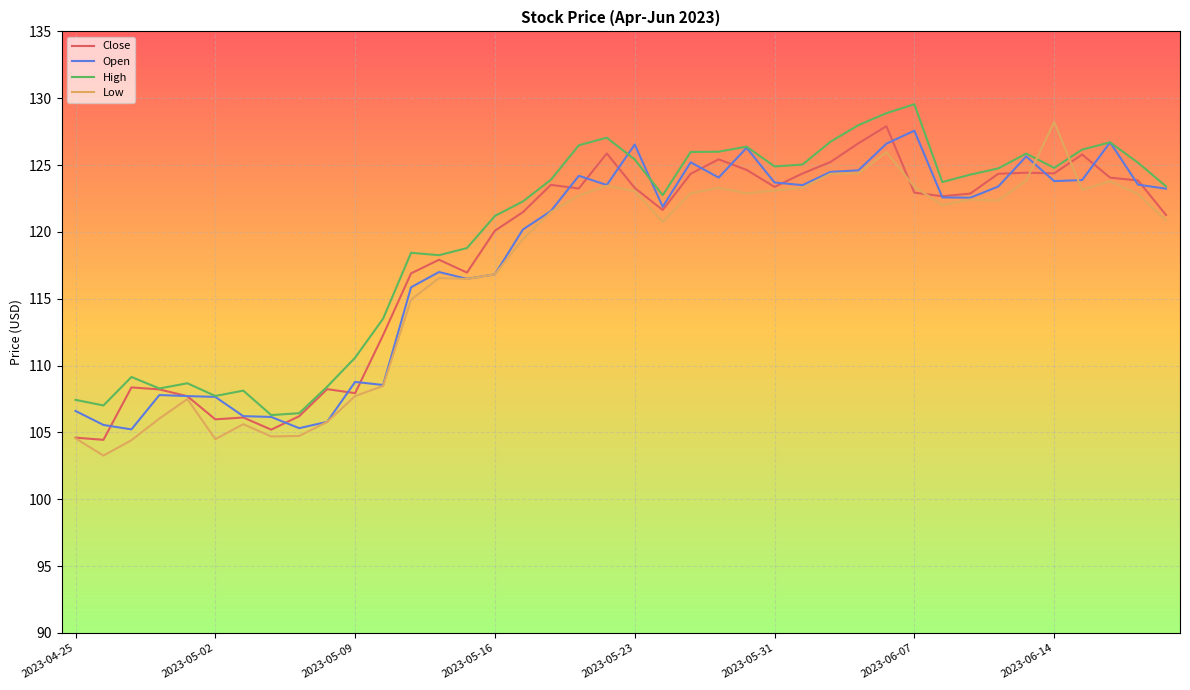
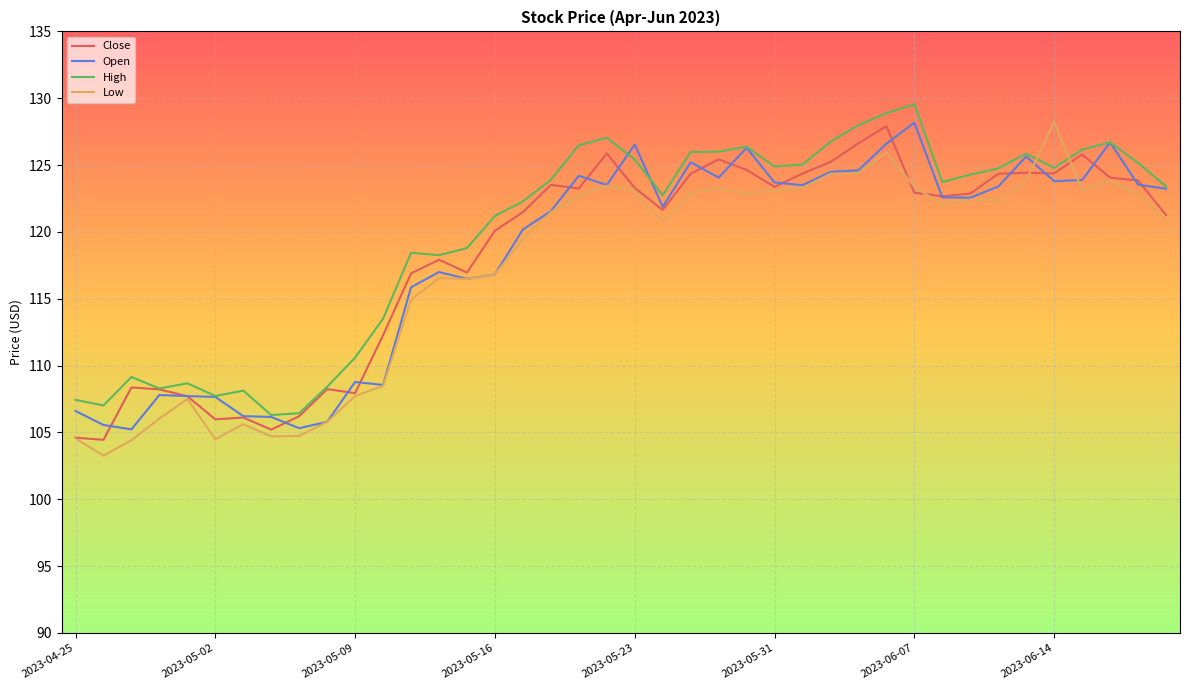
Open, 2023-06-07: 127.6 -> 128.2
